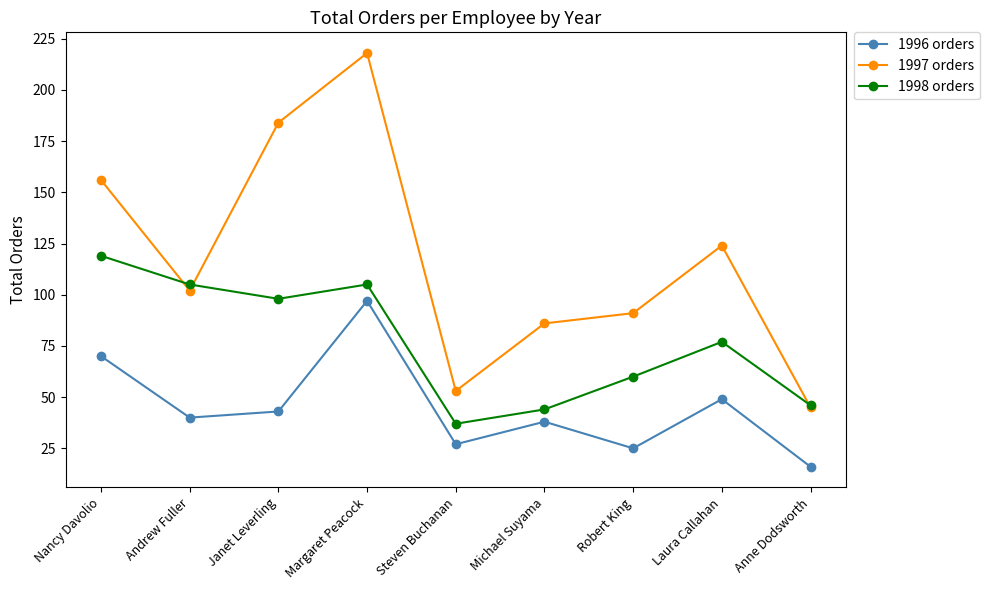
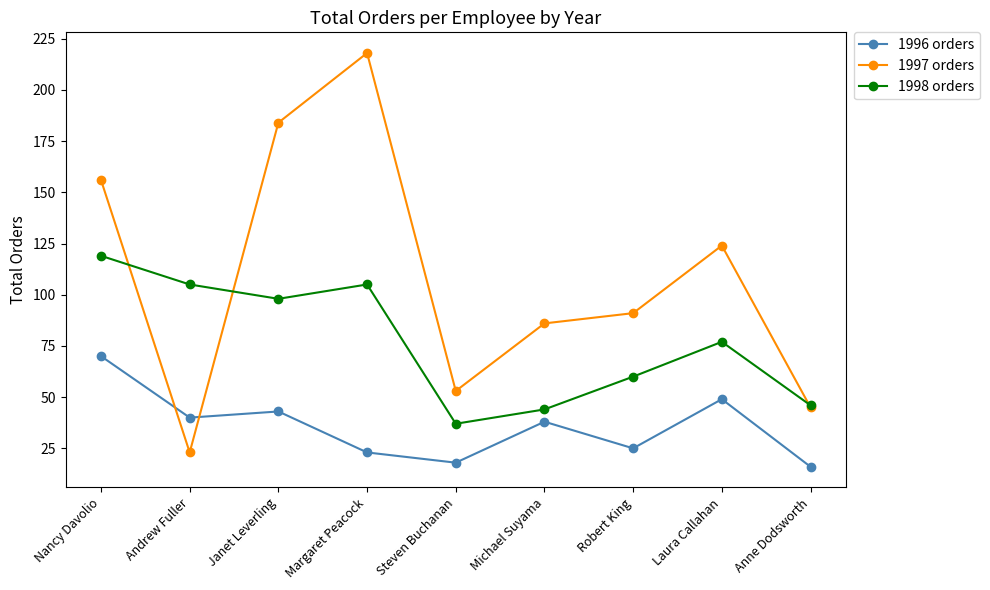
1997 orders, Andrew Fuller: 102 -> 23
1996 orders, Margaret Peacock: 97 -> 23
1996 orders, Steven Buchanan: 27 -> 18
